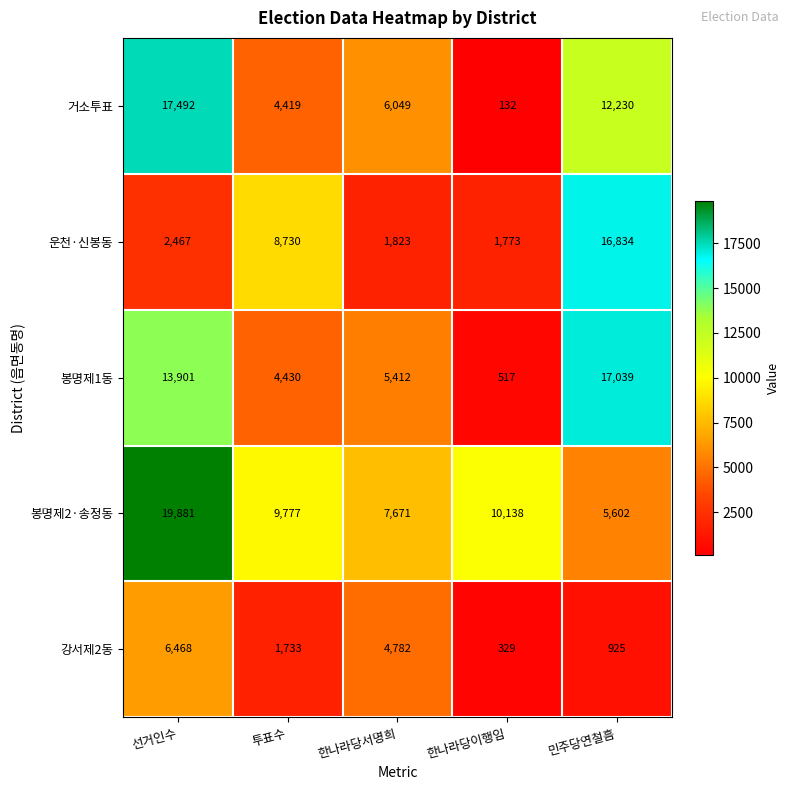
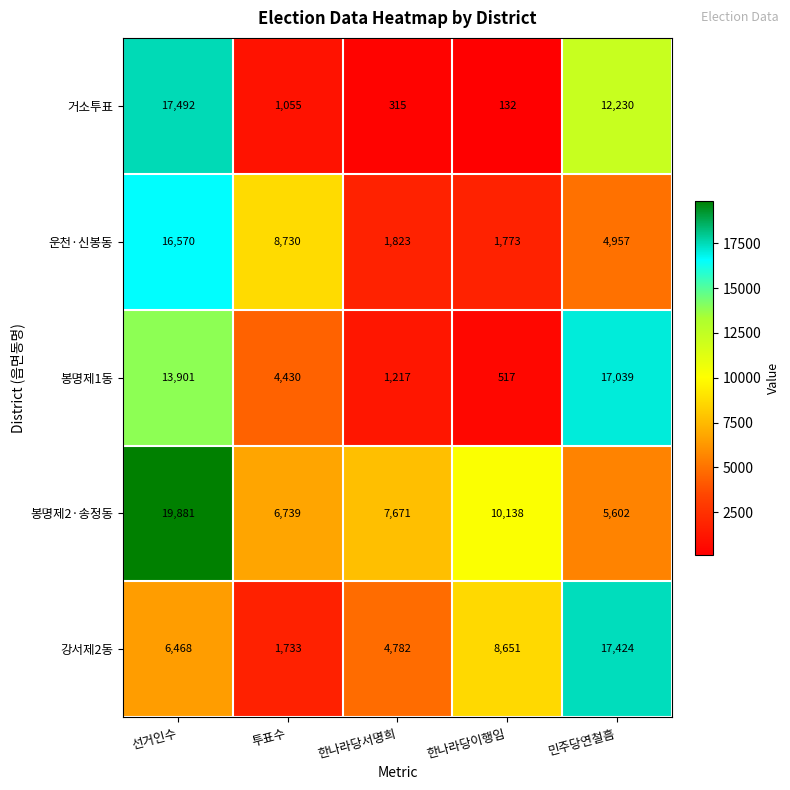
거소투표, 투표수: 4,419 -> 1,055
거소투표, 한나라당서명희: 6,049 -> 315
운천·신봉동, 선거인수: 2,467 -> 16,570
운천·신봉동, 민주당연철흠: 16,834 -> 4,957
봉명제1동, 한나라당서명희: 5,412 -> 1,217
봉명제2·송정동, 투표수: 9,777 -> 6,739
강서제2동, 한나라당이행임: 329 -> 8,651
강서제2동, 민주당연철흠: 925 -> 17,424
